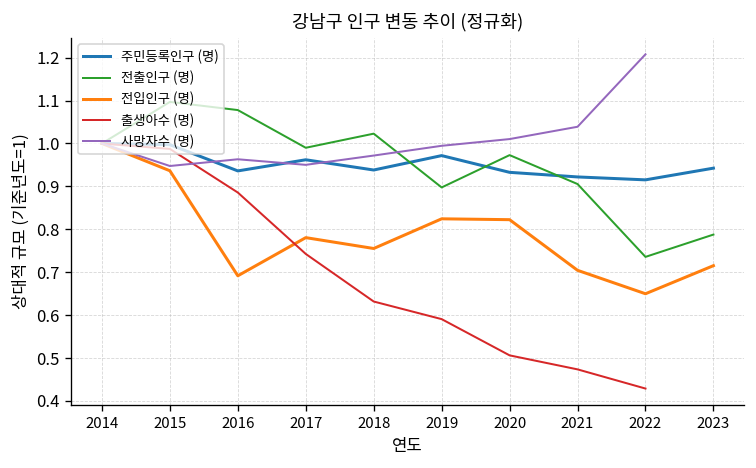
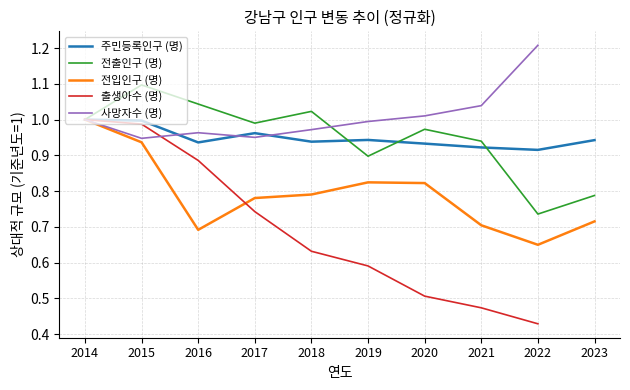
전출인구 (명), 2016: 1.08 -> 1.04
전입인구 (명), 2018: 0.76 -> 0.79
주민등록인구 (명), 2019: 0.97 -> 0.94
전출인구 (명), 2021: 0.91 -> 0.94
